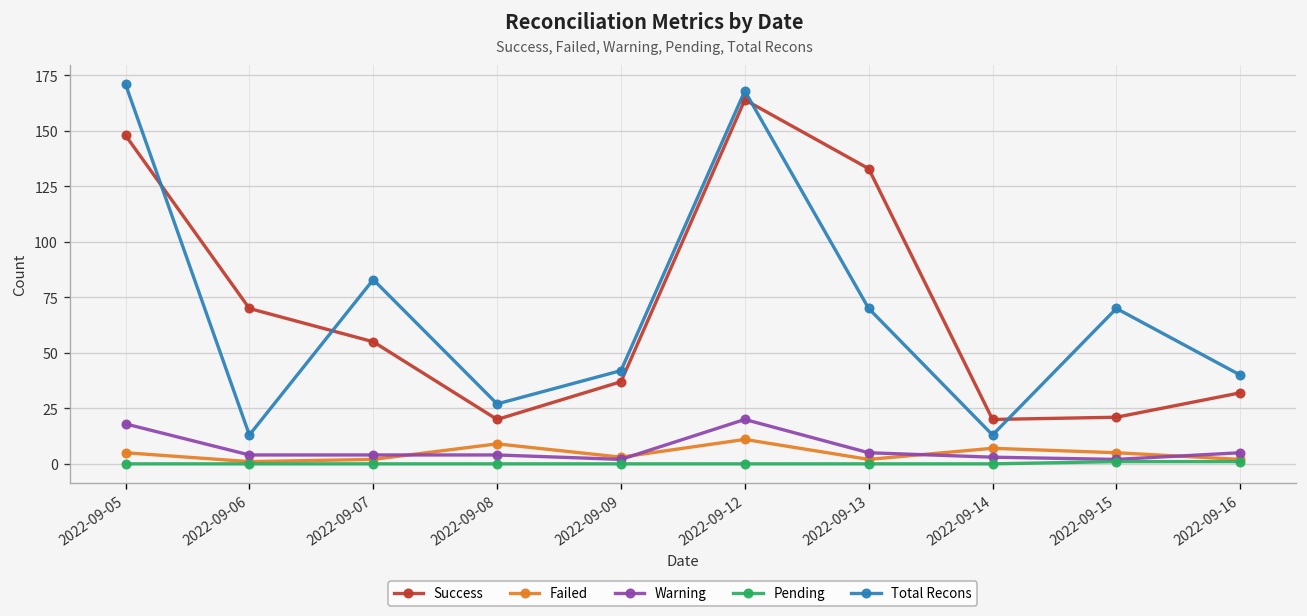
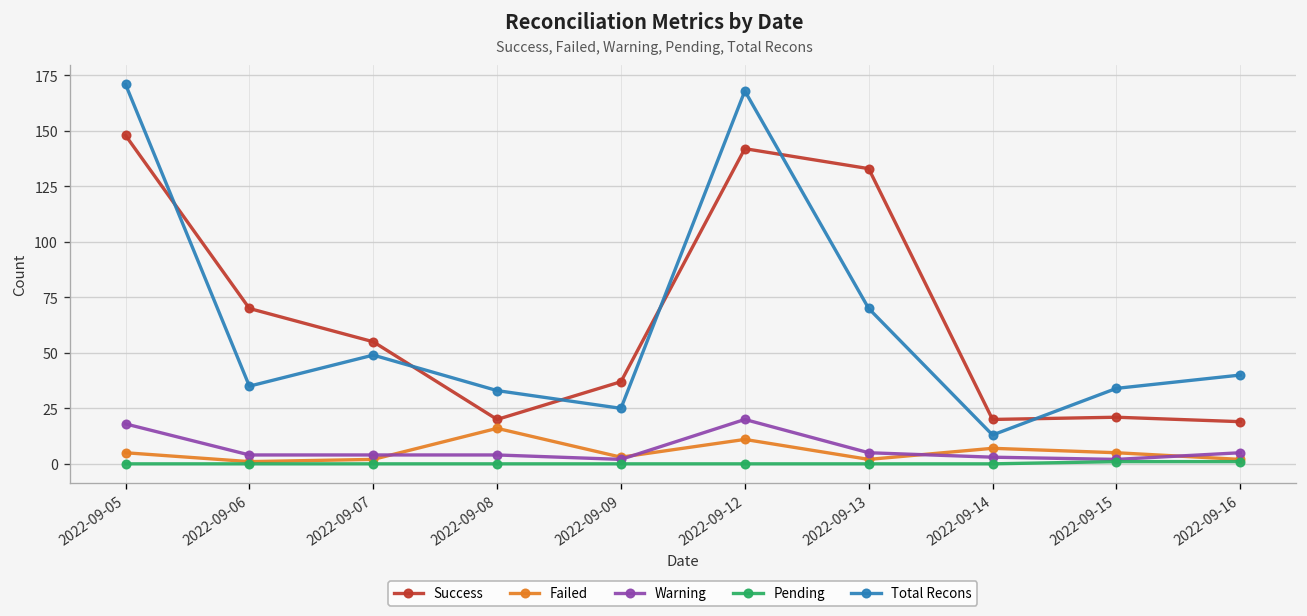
Total Recons, 2022-09-06: 13 -> 35
Total Recons, 2022-09-07: 83 -> 49
Failed, 2022-09-08: 9 -> 16
Total Recons, 2022-09-08: 27 -> 33
Total Recons, 2022-09-09: 42 -> 25
Success, 2022-09-12: 164 -> 142
Total Recons, 2022-09-15: 70 -> 34
Success, 2022-09-16: 32 -> 19
